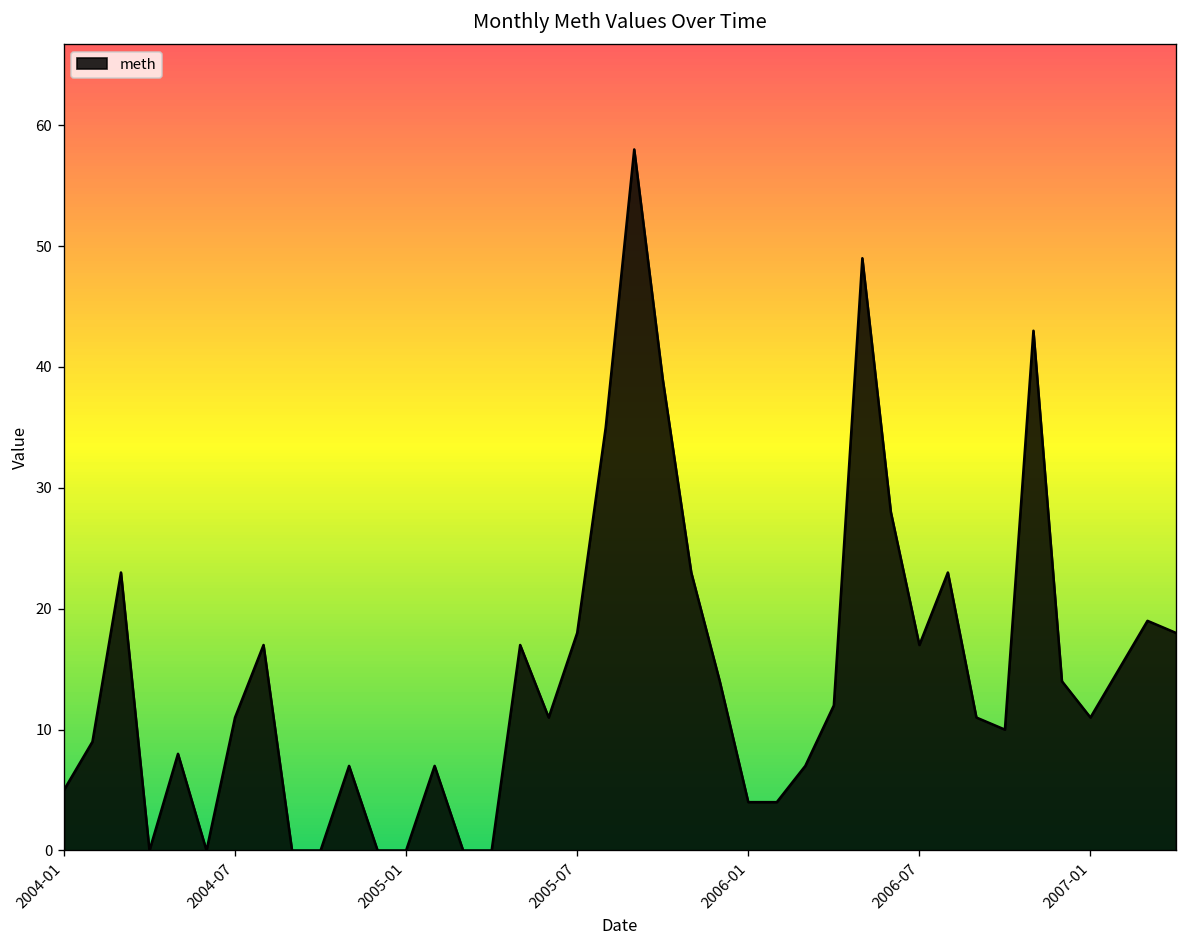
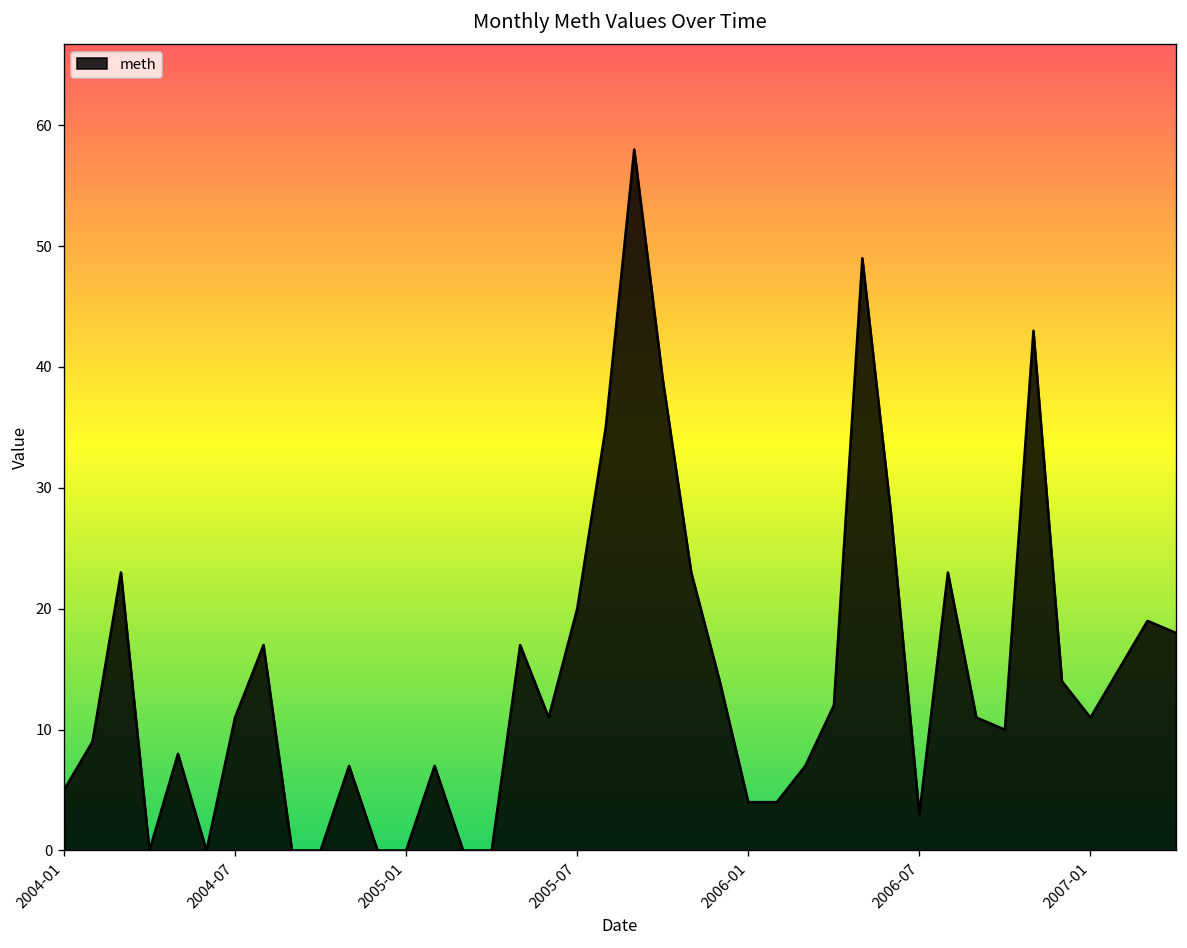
2005-07: 18 -> 20
2006-07: 17 -> 3
